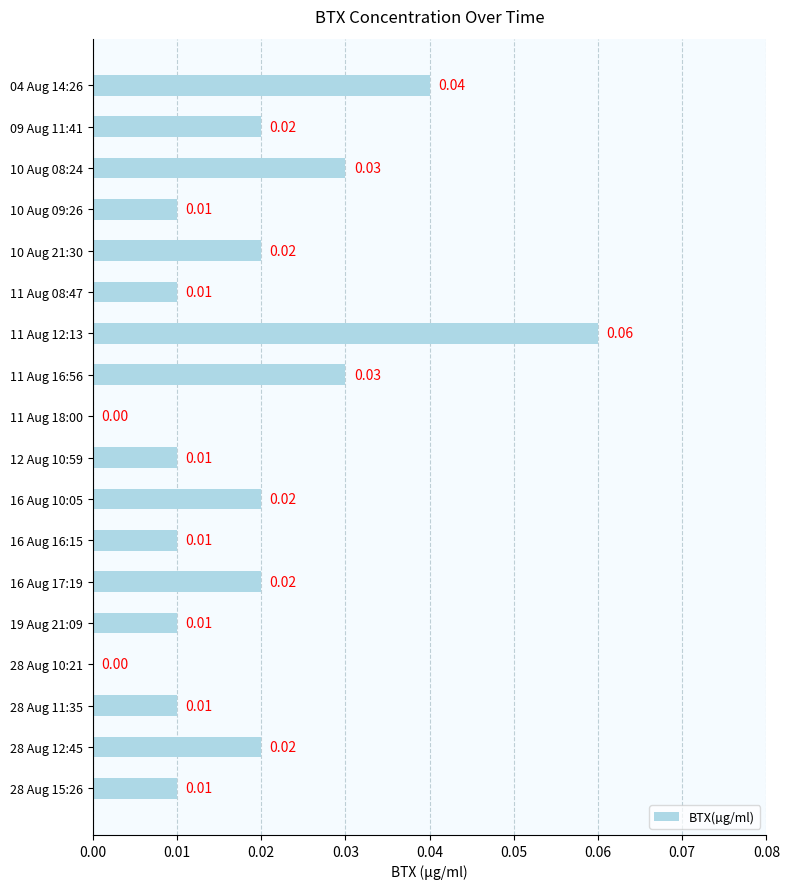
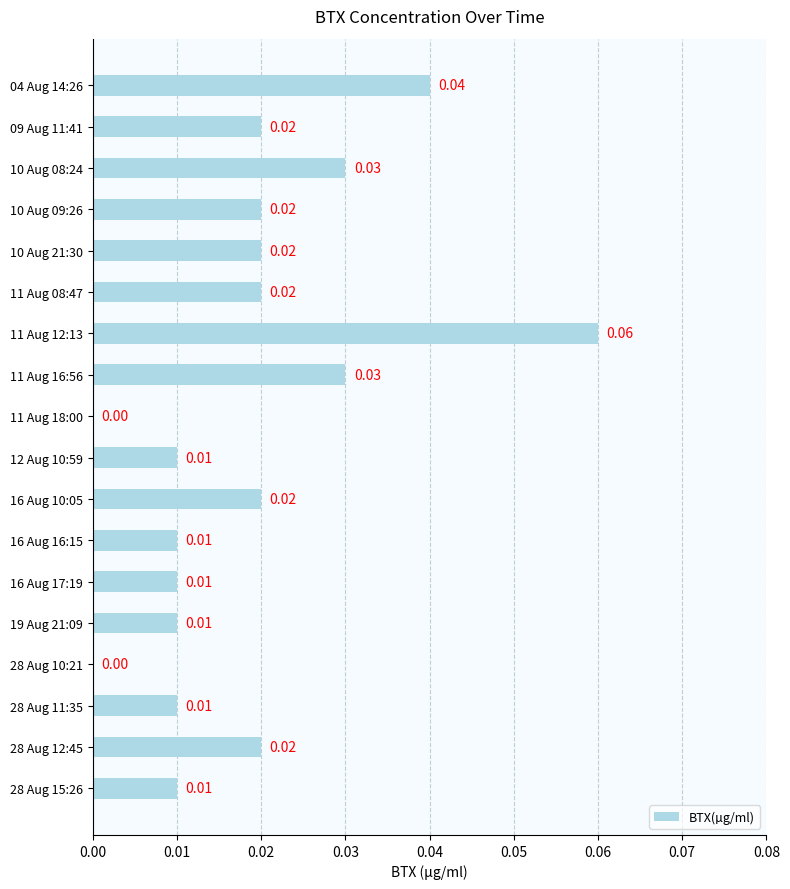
10 Aug 09:26: 0.01 -> 0.02
11 Aug 08:47: 0.01 -> 0.02
16 Aug 17:19: 0.02 -> 0.01
